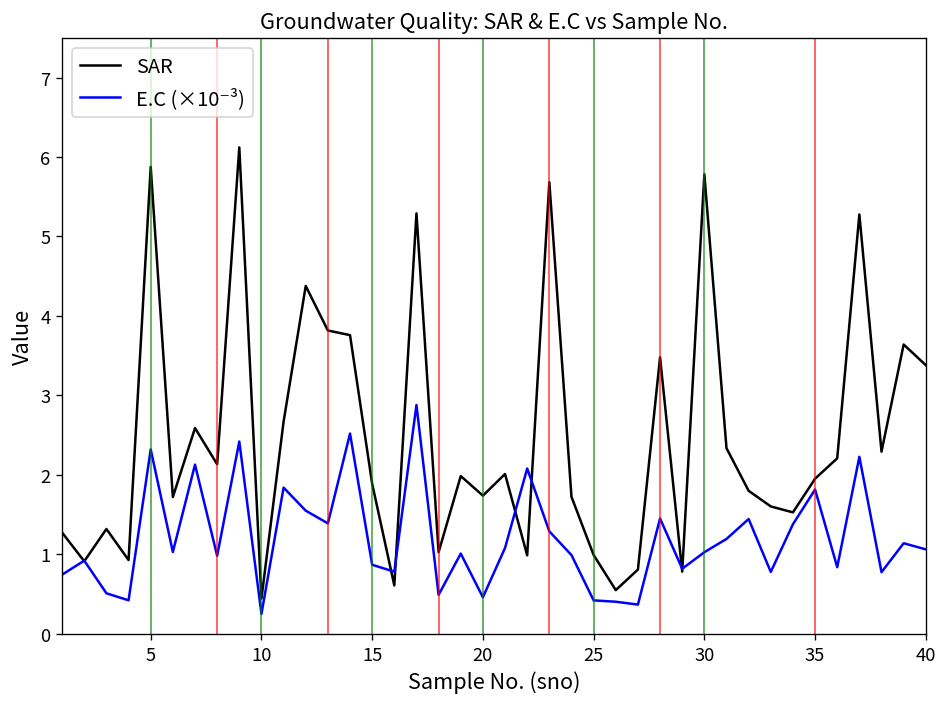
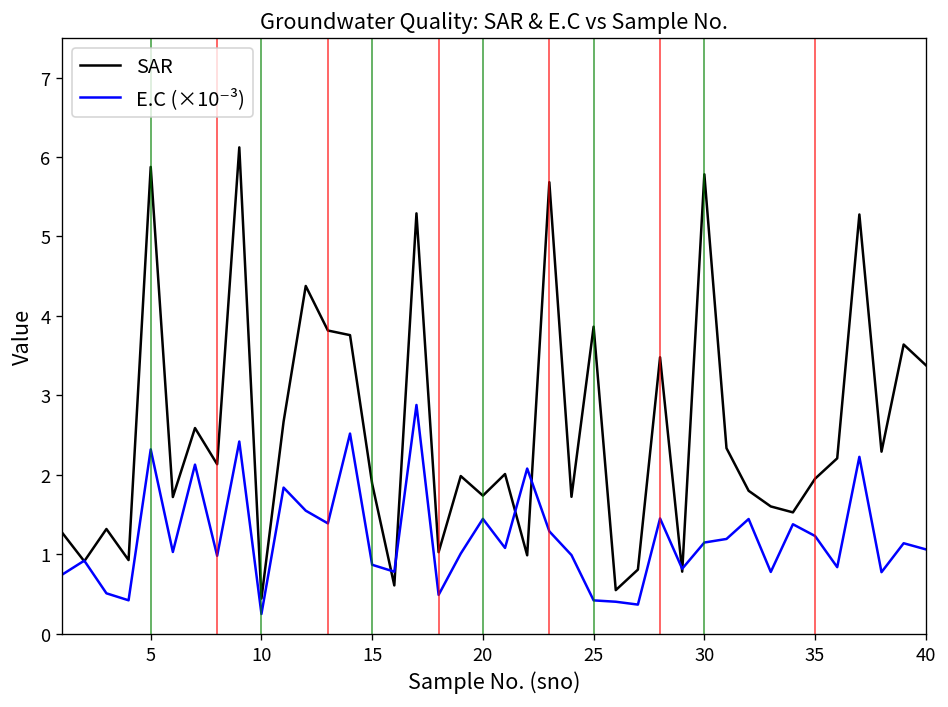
E.C (×10⁻³), 20: 0.5 -> 1.4
SAR, 25: 1.0 -> 3.9
E.C (×10⁻³), 30: 1.0 -> 1.1
E.C (×10⁻³), 35: 1.8 -> 1.2
